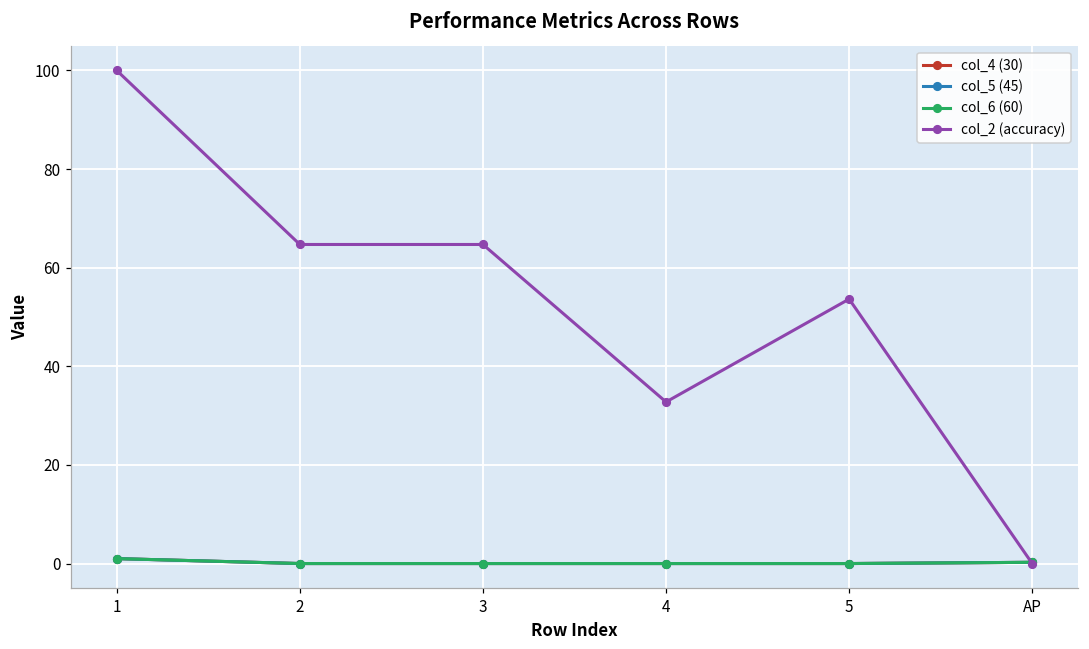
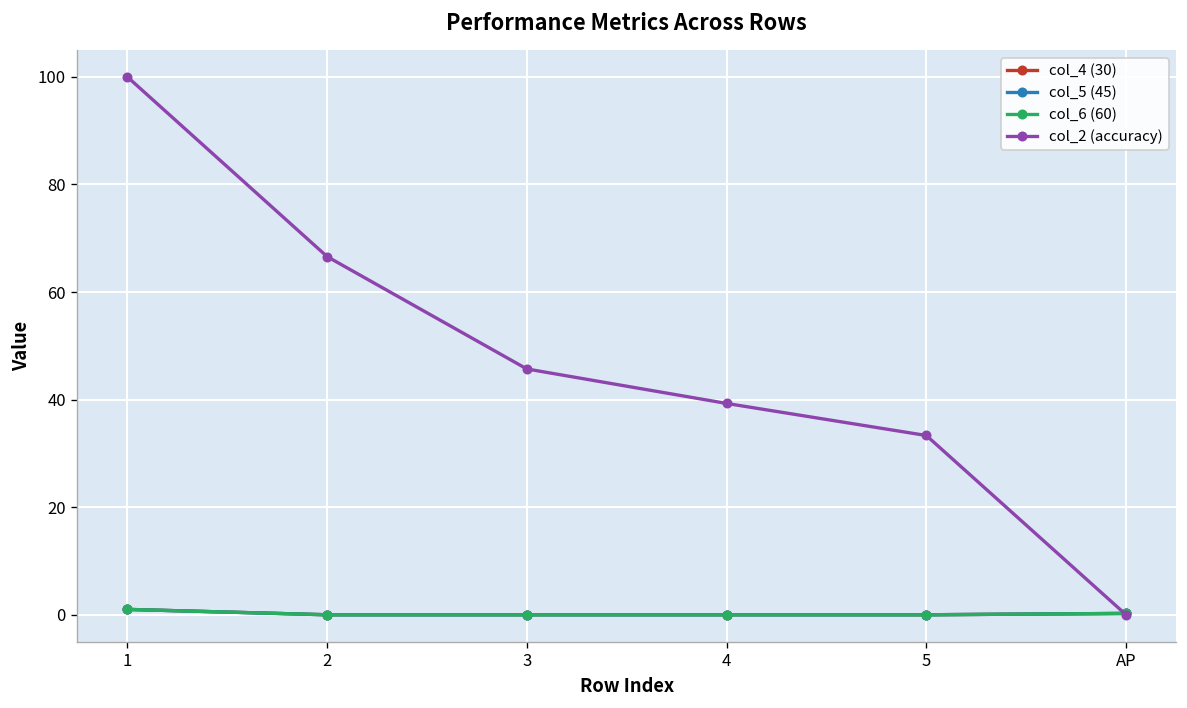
col_2 (accuracy), 2: 65 -> 67
col_2 (accuracy), 3: 65 -> 46
col_2 (accuracy), 4: 33 -> 39
col_2 (accuracy), 5: 54 -> 33
